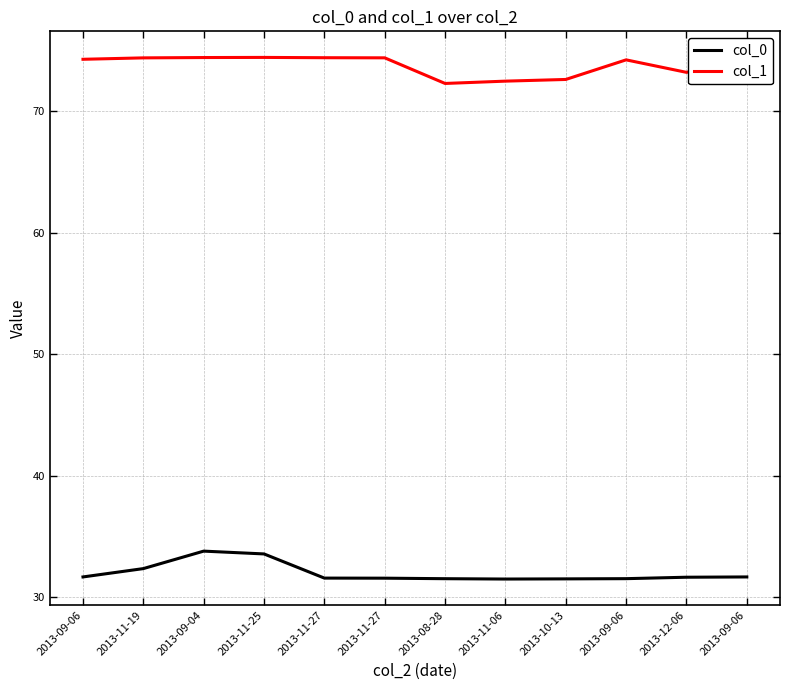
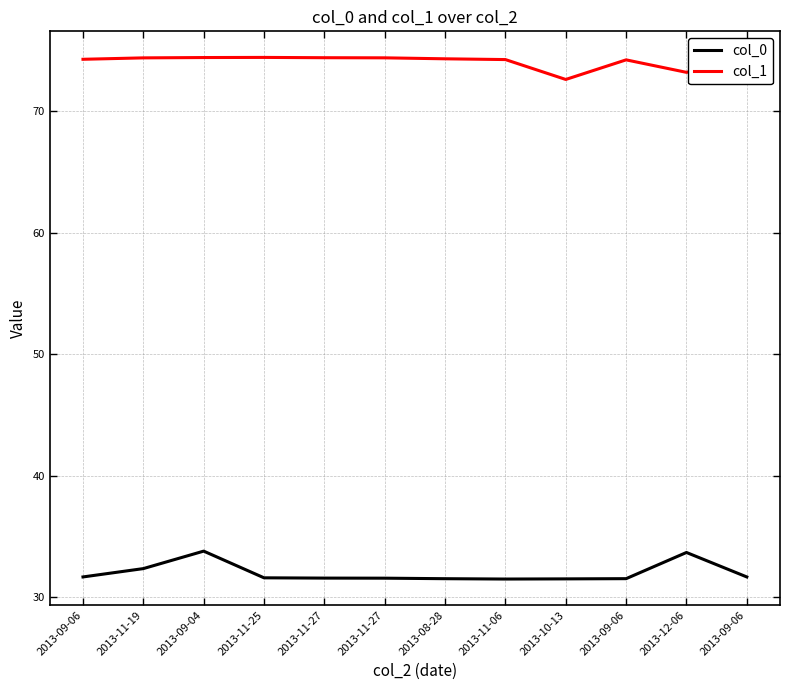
col_0, 2013-11-25: 33.5 -> 31.6
col_1, 2013-08-28: 72.3 -> 74.3
col_1, 2013-11-06: 72.5 -> 74.3
col_0, 2013-12-06: 31.6 -> 33.7
